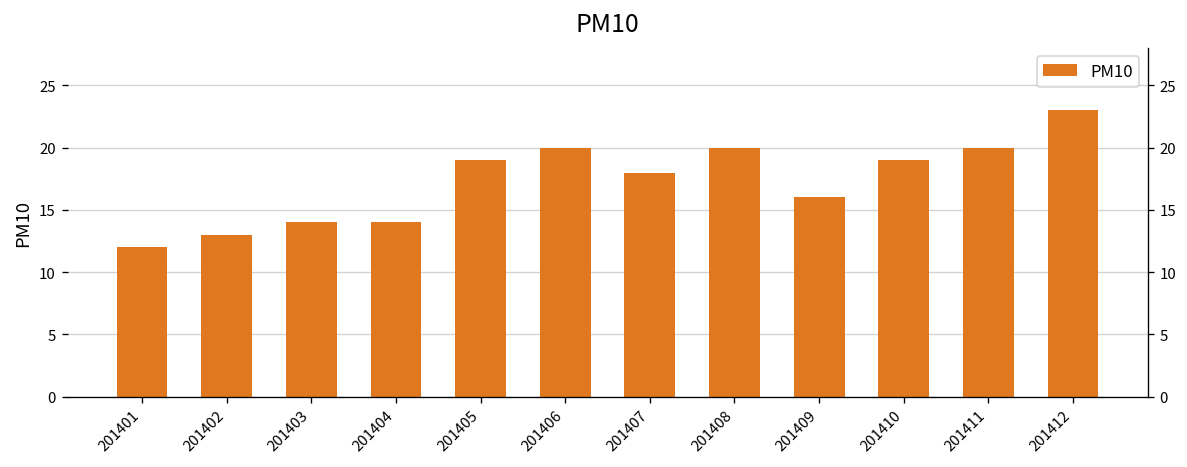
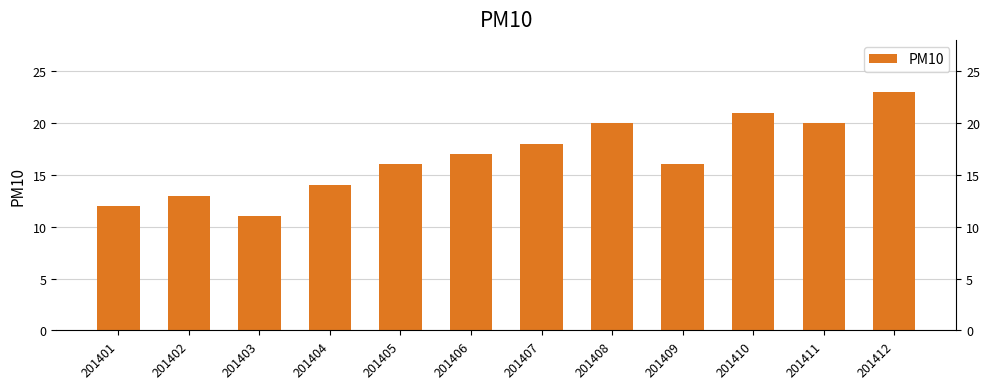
201403: 14 -> 11
201405: 19 -> 16
201406: 20 -> 17
201410: 19 -> 21
